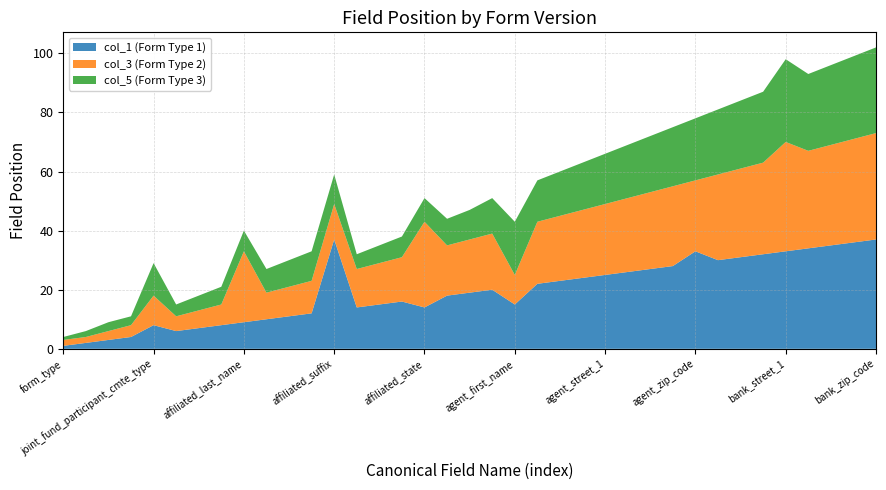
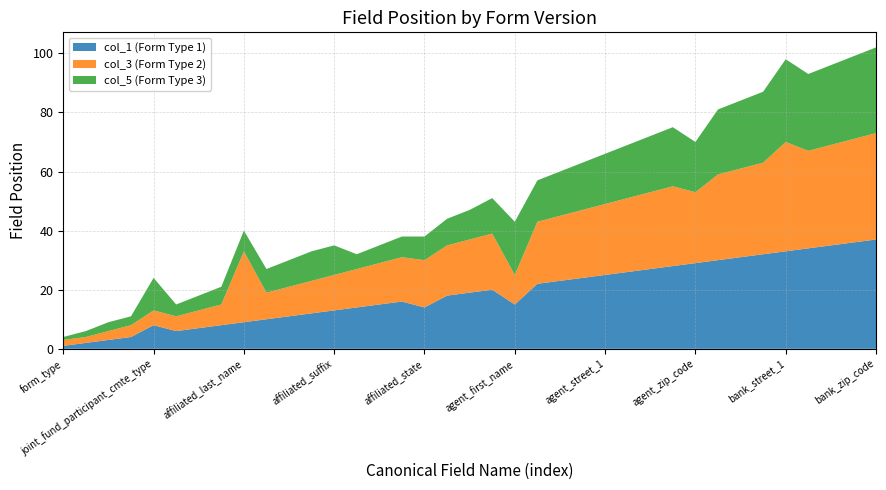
col_3 (Form Type 2), joint_fund_participant_cmte_type: 10 -> 5
col_1 (Form Type 1), affiliated_suffix: 37 -> 13
col_3 (Form Type 2), affiliated_state: 29 -> 16
col_1 (Form Type 1), agent_zip_code: 33 -> 29
col_5 (Form Type 3), agent_zip_code: 21 -> 17
